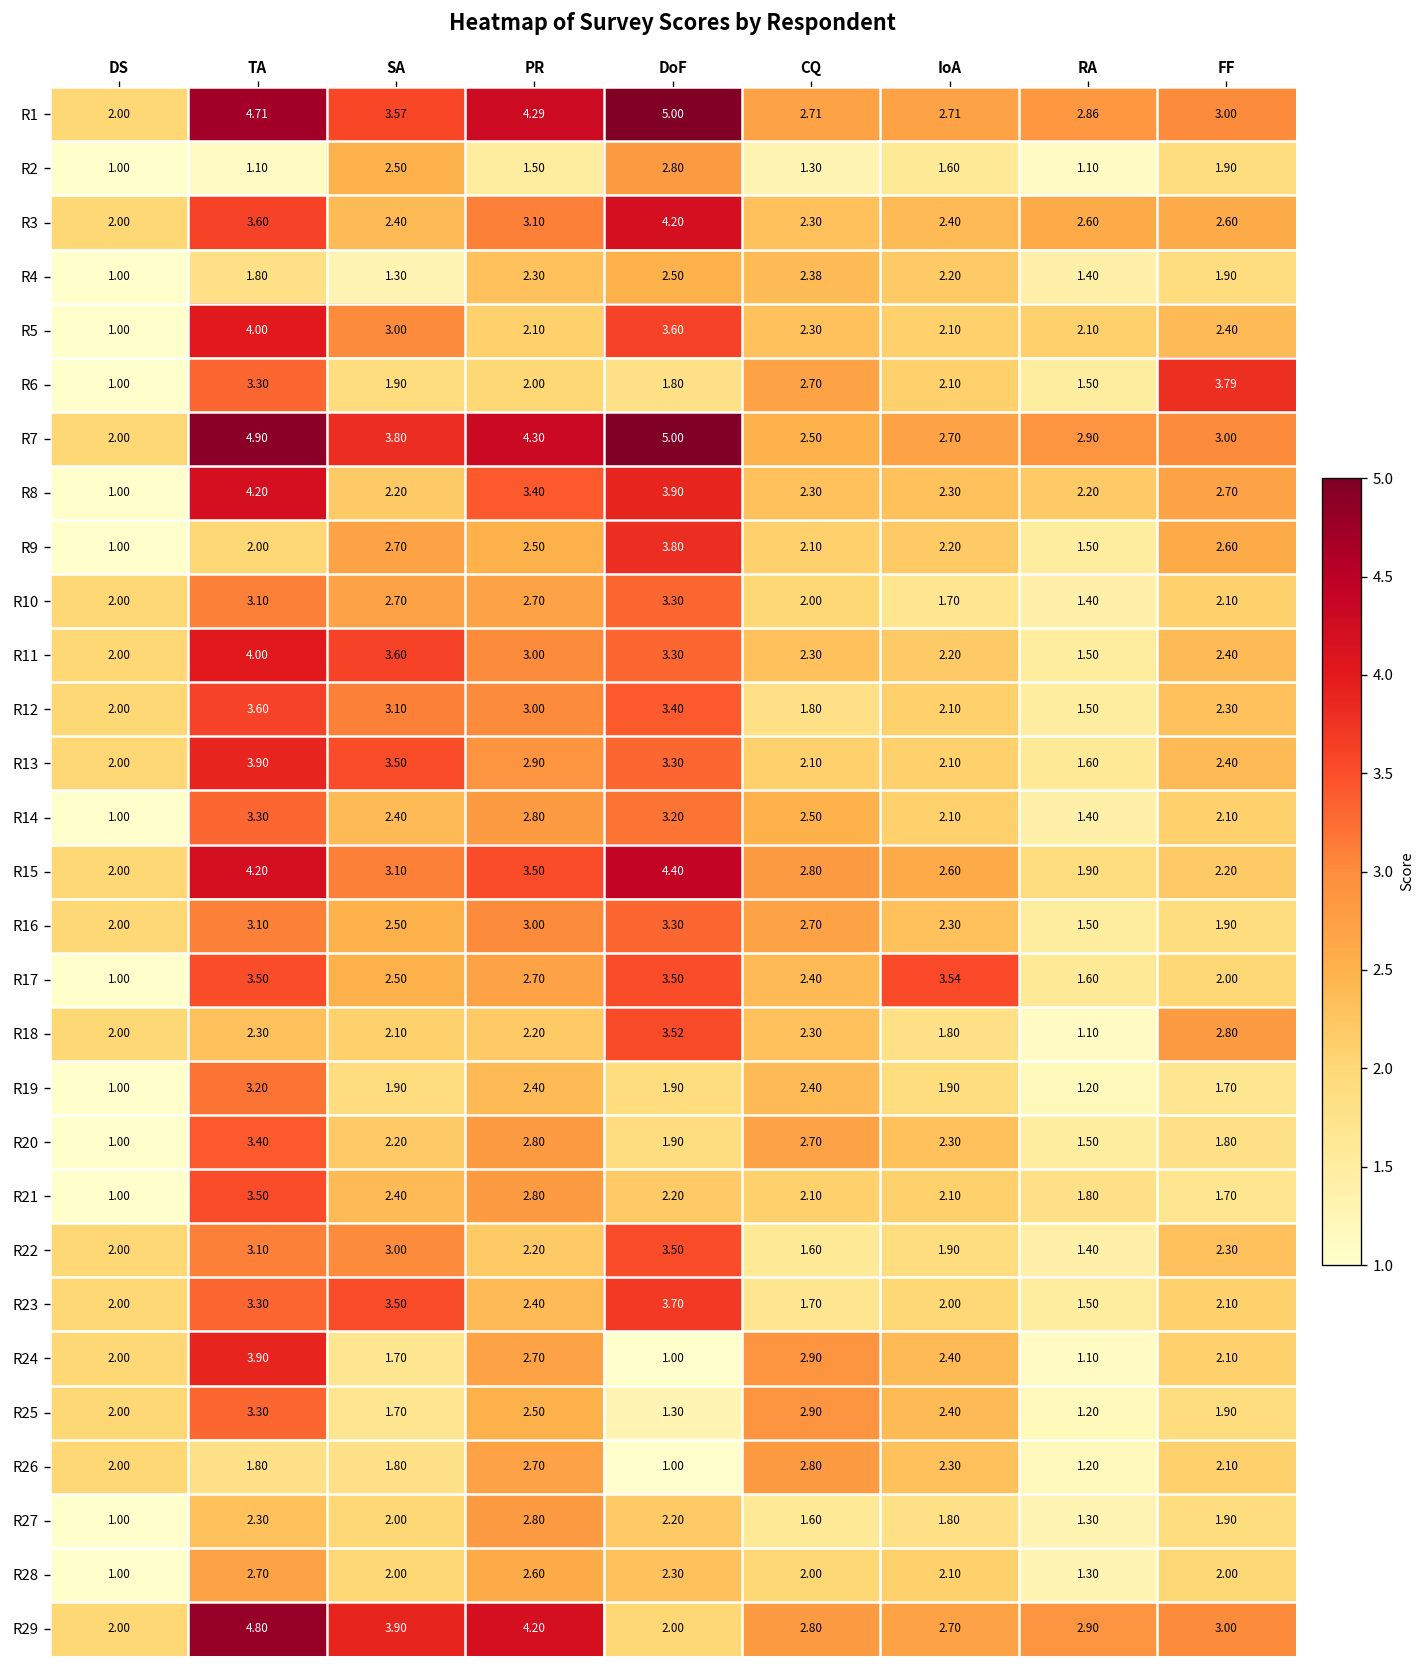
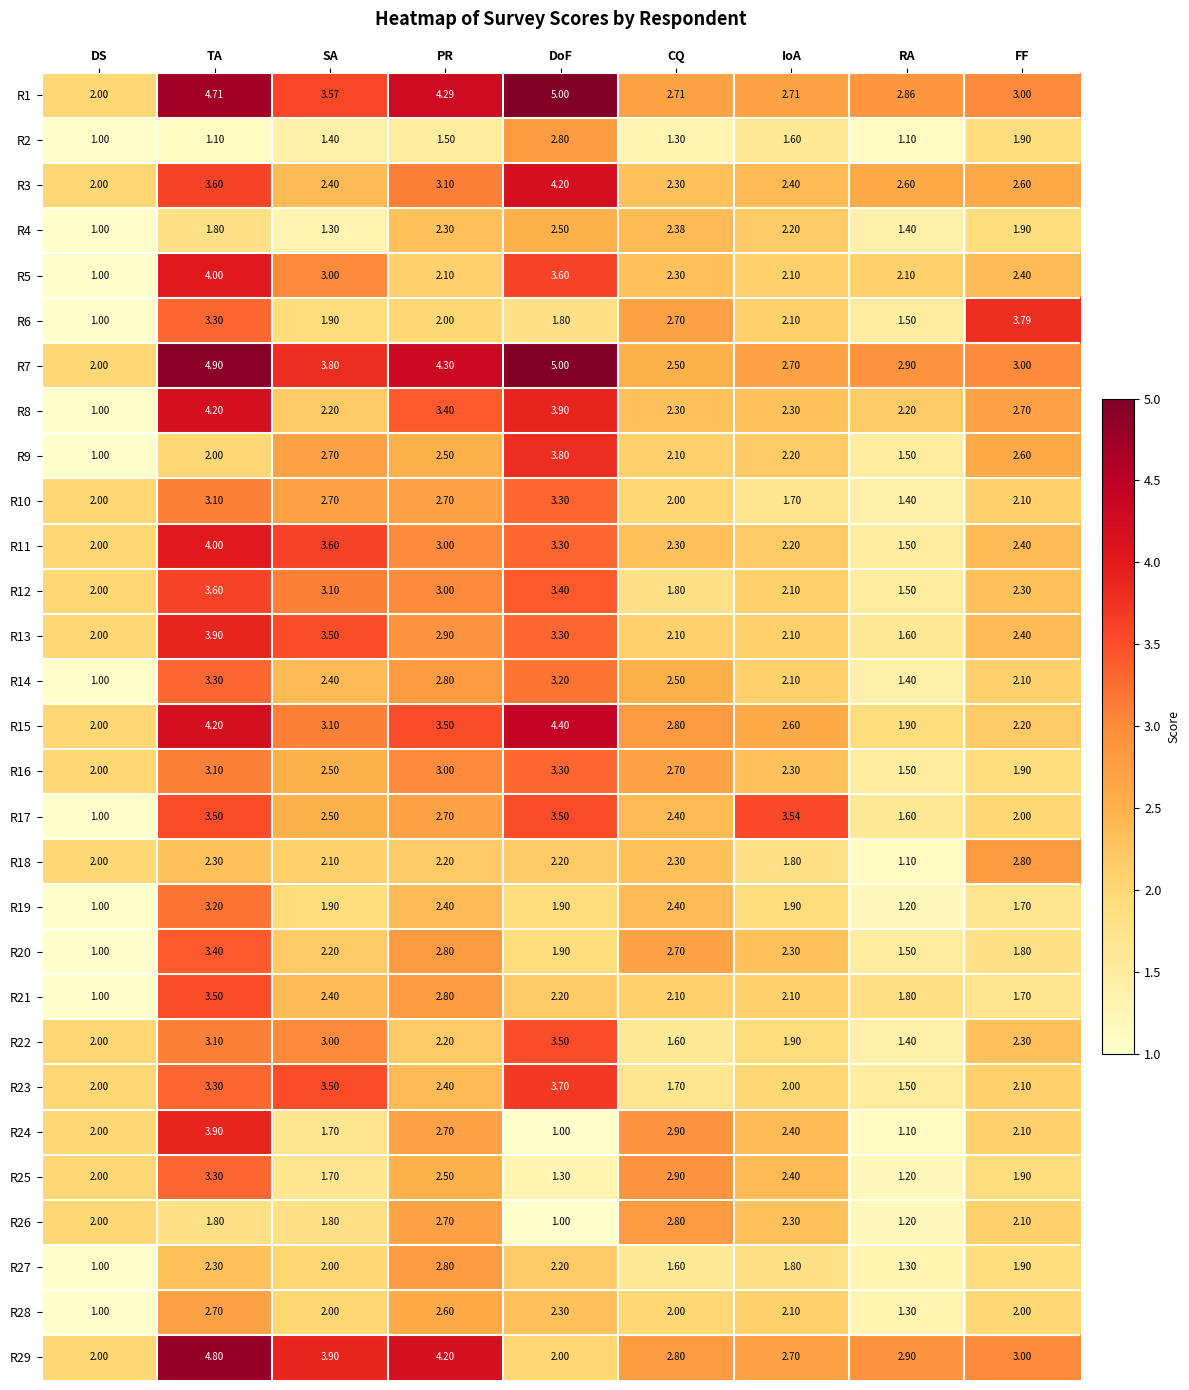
R2, SA: 2.50 -> 1.40
R18, DoF: 3.52 -> 2.20
